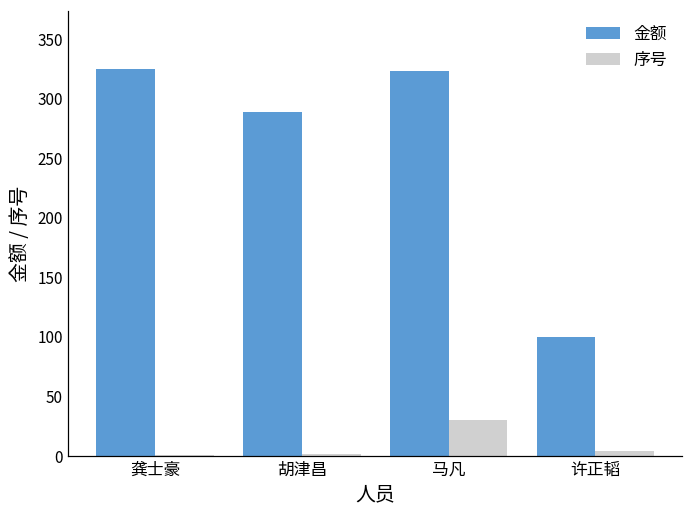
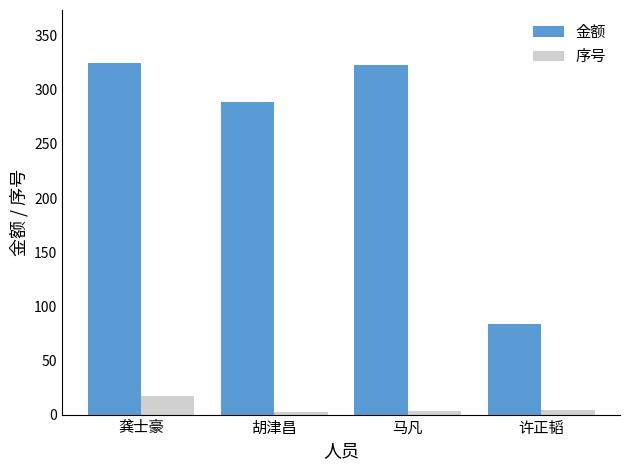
序号, 龚士豪: 1 -> 17
序号, 马凡: 30 -> 3
金额, 许正韬: 100 -> 84
